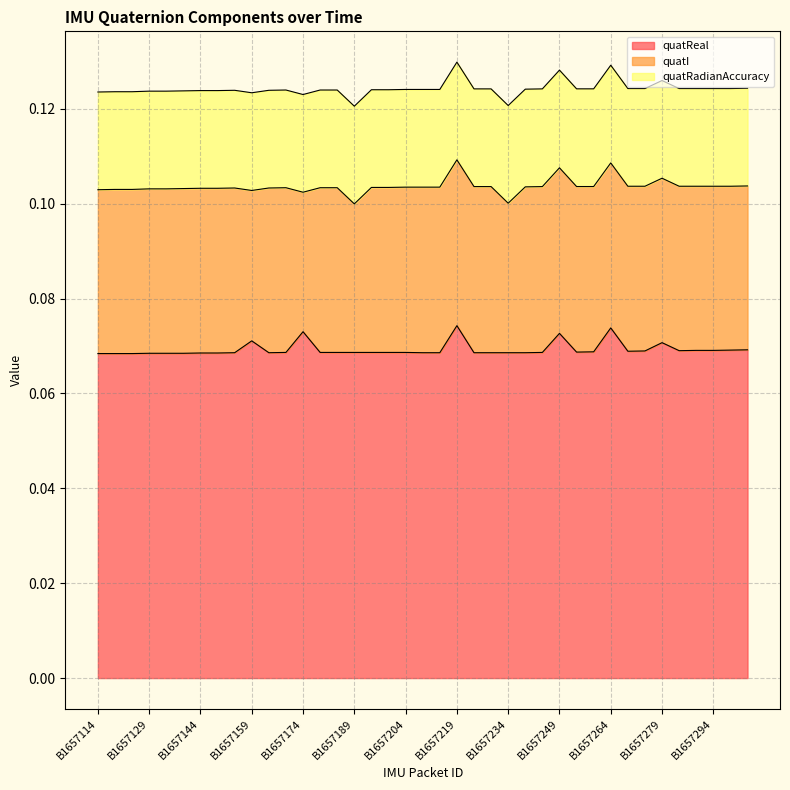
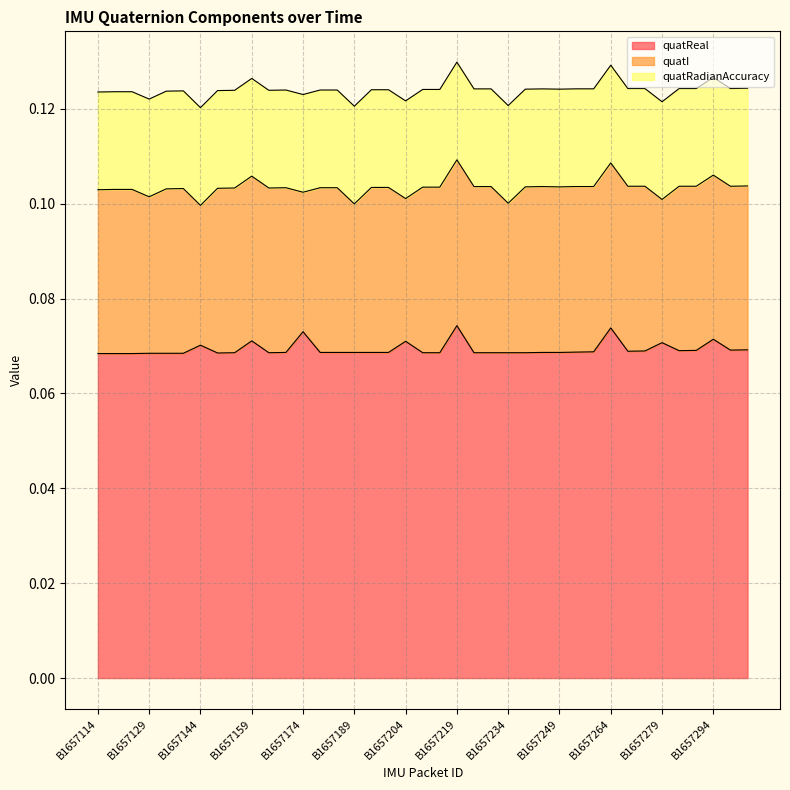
quatI, B1657129: 0.035 -> 0.033
quatReal, B1657144: 0.069 -> 0.070
quatI, B1657144: 0.035 -> 0.029
quatI, B1657159: 0.032 -> 0.035
quatReal, B1657204: 0.069 -> 0.071
quatI, B1657204: 0.035 -> 0.030
quatReal, B1657249: 0.073 -> 0.069
quatI, B1657279: 0.035 -> 0.030
quatReal, B1657294: 0.069 -> 0.071
